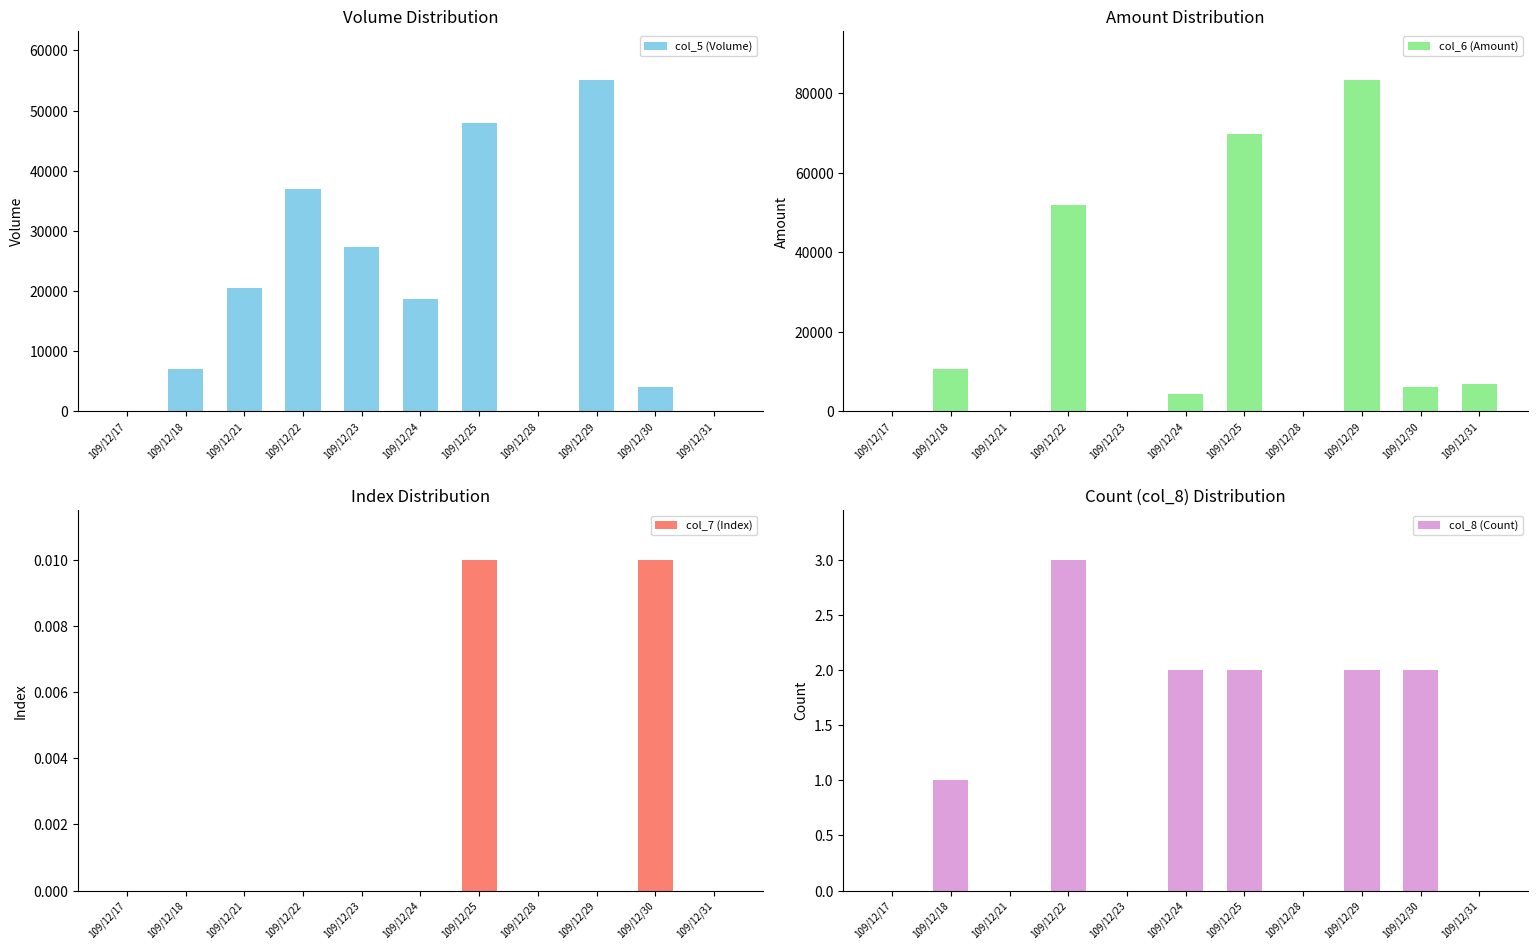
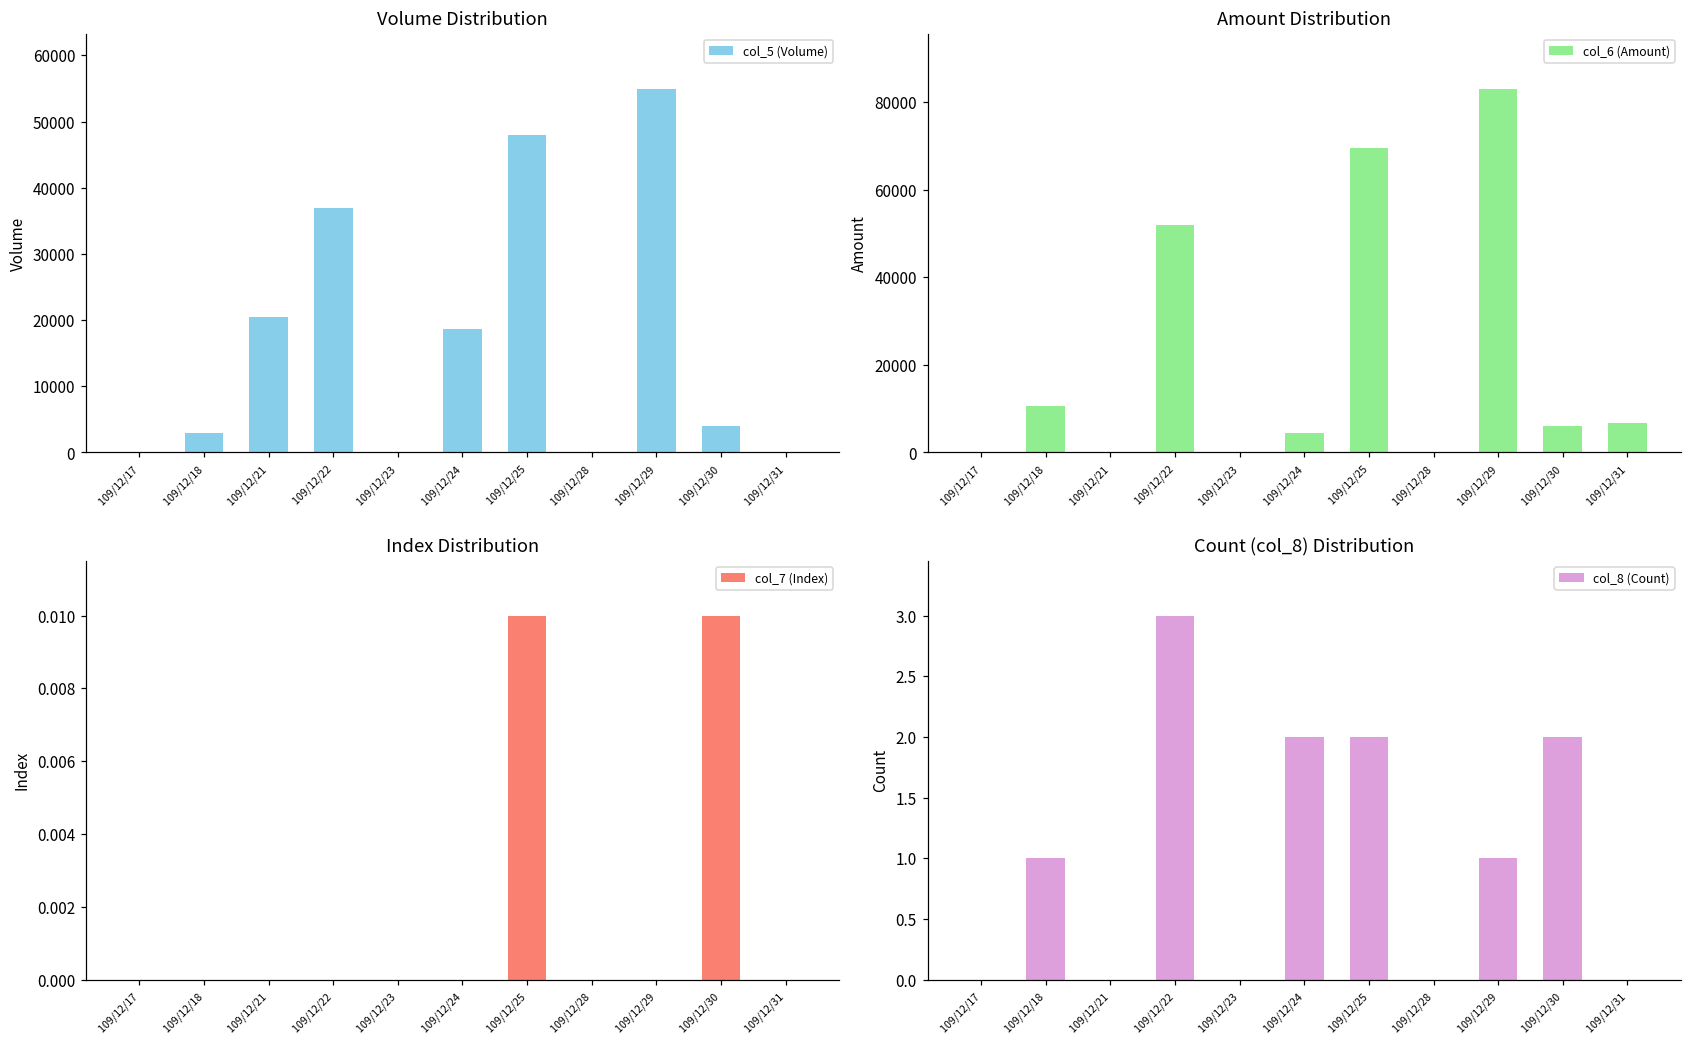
Volume Distribution, 109/12/18: 7000 -> 3000
Volume Distribution, 109/12/23: 27000 -> 0
Count (col_8) Distribution, 109/12/29: 2 -> 1
